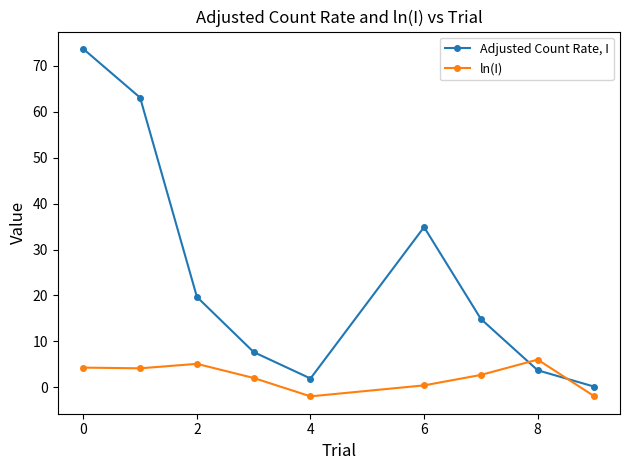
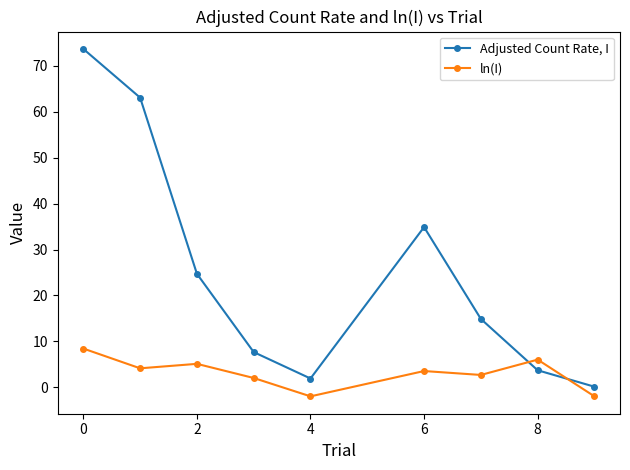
ln(I), 0: 4 -> 8
Adjusted Count Rate, I, 2: 20 -> 25
ln(I), 6: 0 -> 4
